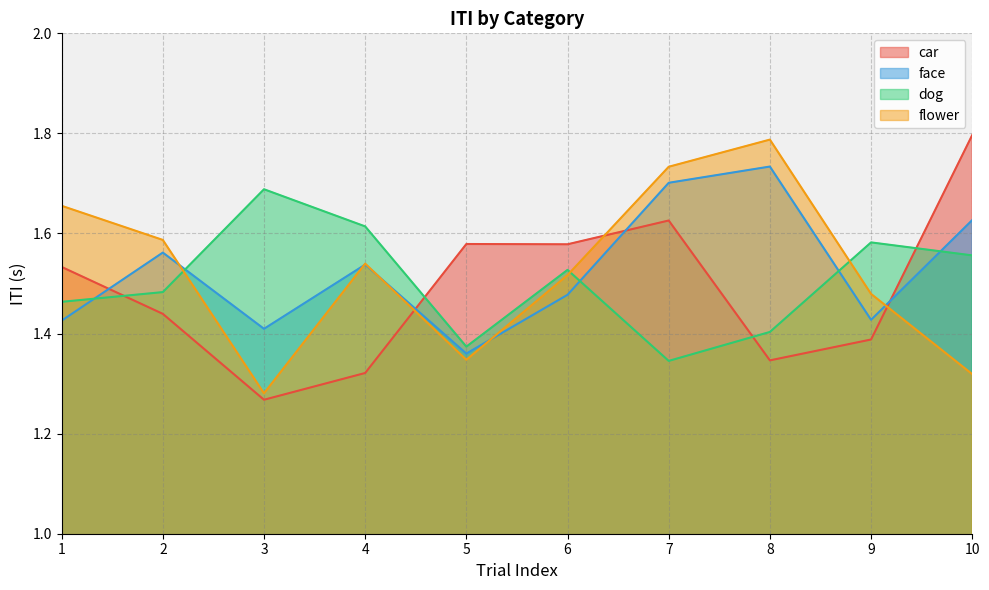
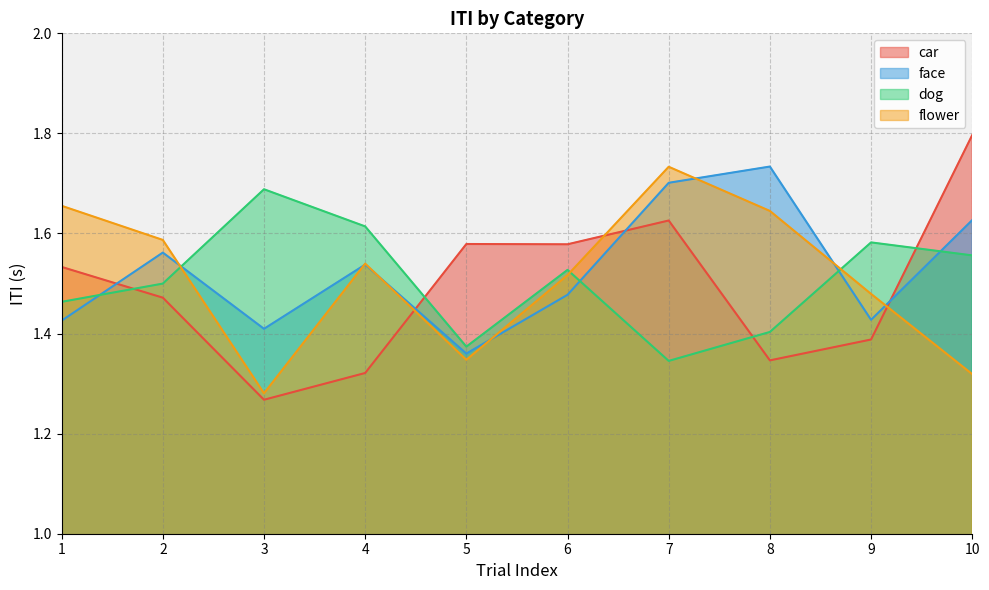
car, 2: 1.44 -> 1.47
dog, 2: 1.48 -> 1.50
flower, 8: 1.79 -> 1.65
